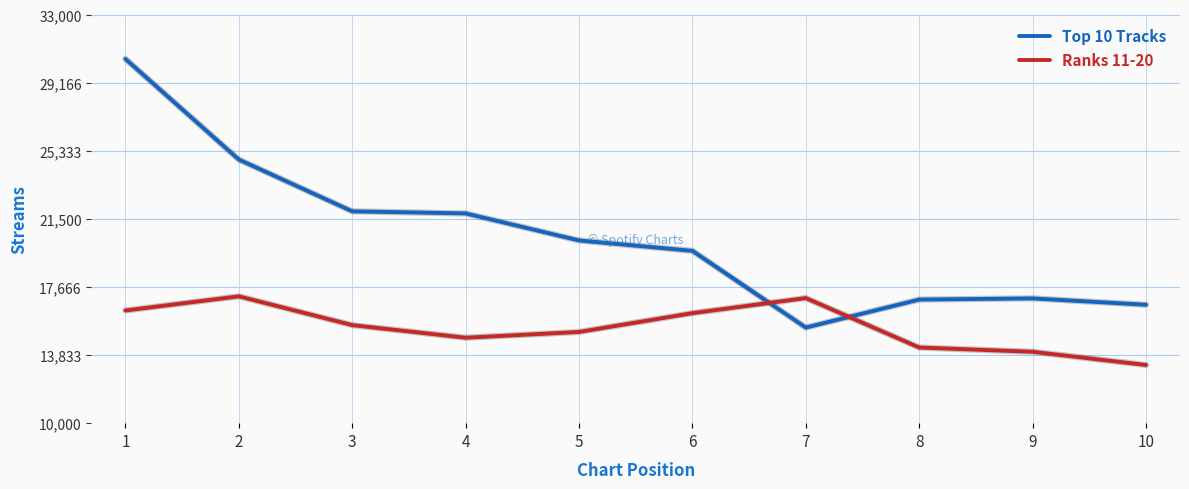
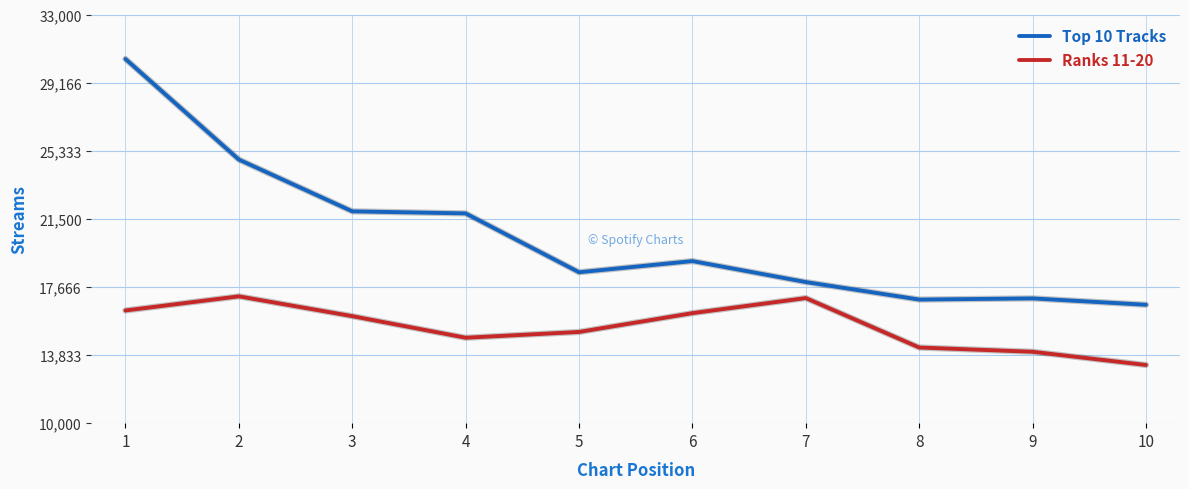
Ranks 11-20, 3: 15,500 -> 16,000
Top 10 Tracks, 5: 20,300 -> 18,500
Top 10 Tracks, 6: 19,700 -> 19,100
Top 10 Tracks, 7: 15,400 -> 17,900
